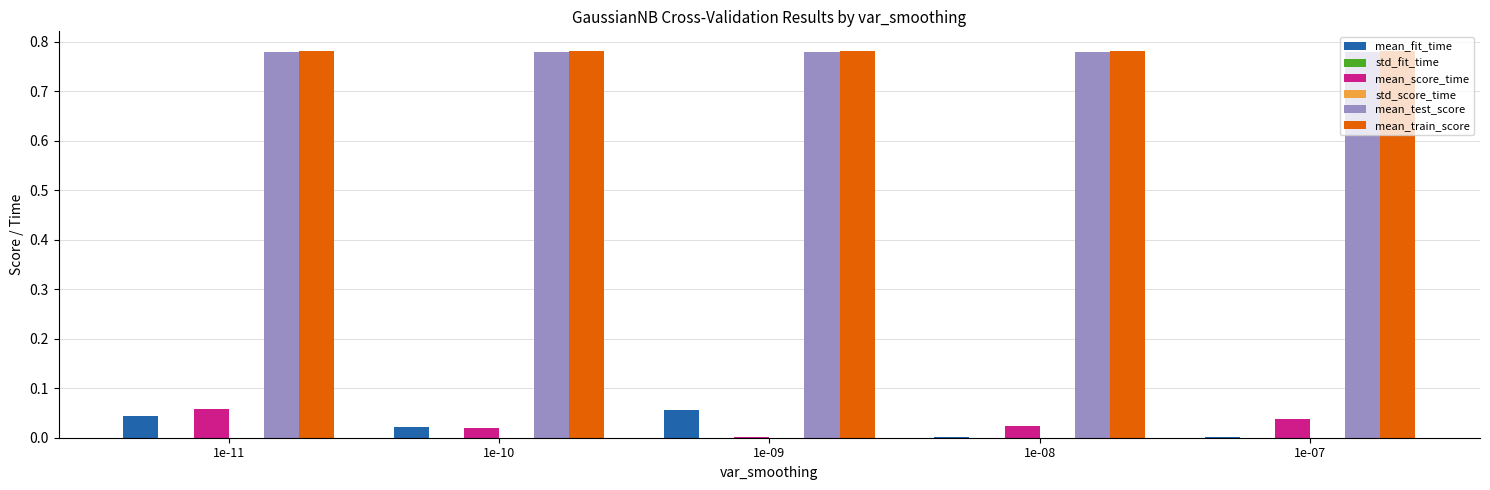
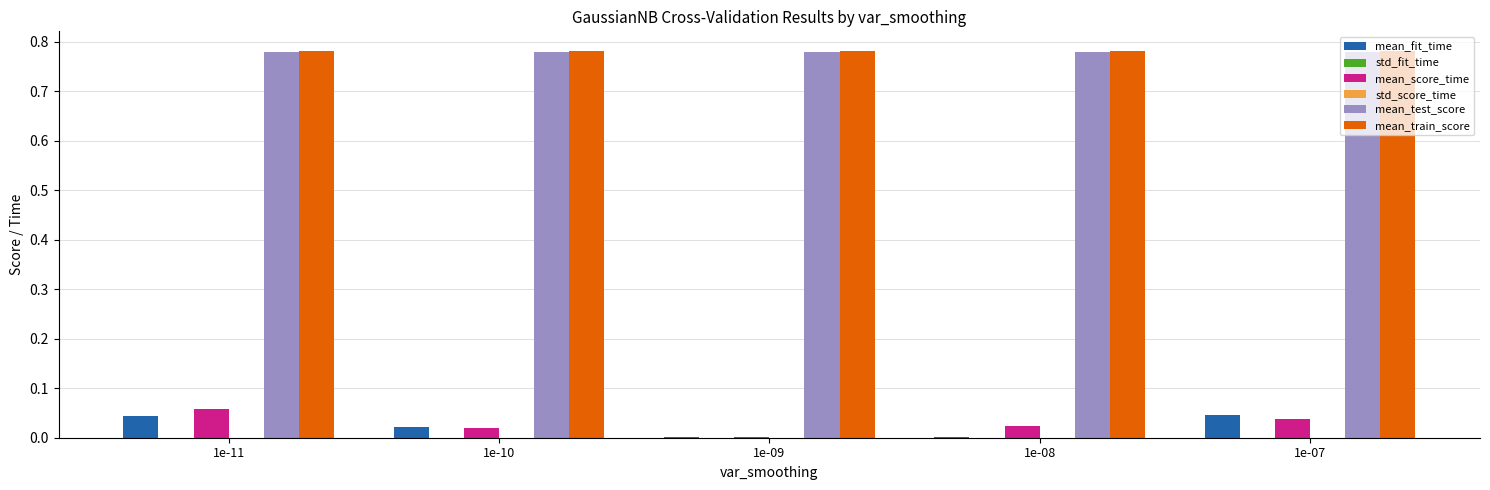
mean_fit_time, 1e-09: 0.06 -> 0.00
mean_fit_time, 1e-07: 0.00 -> 0.05
